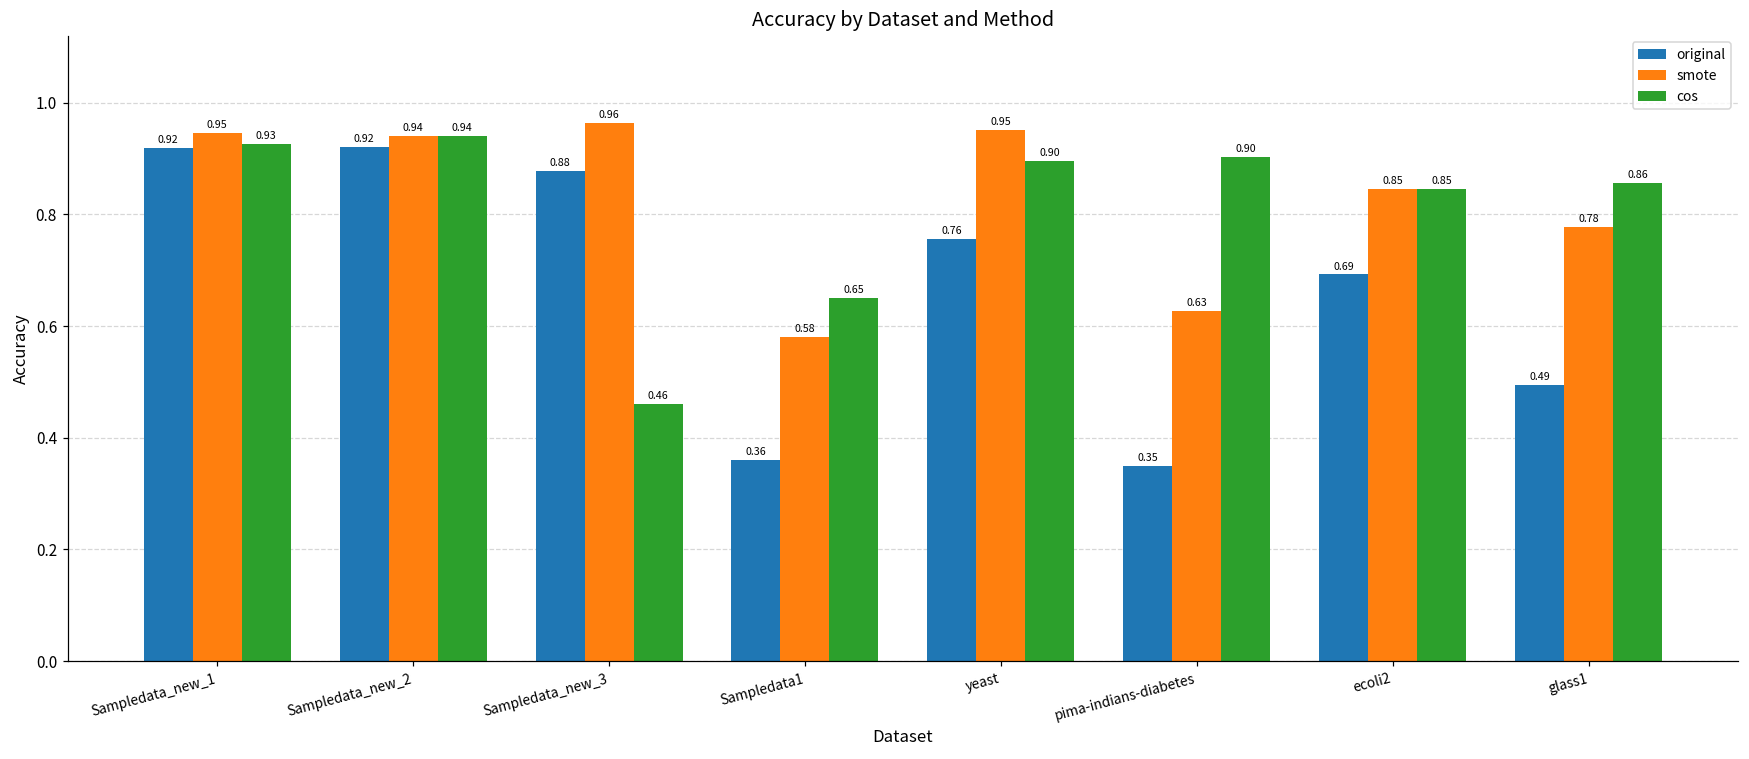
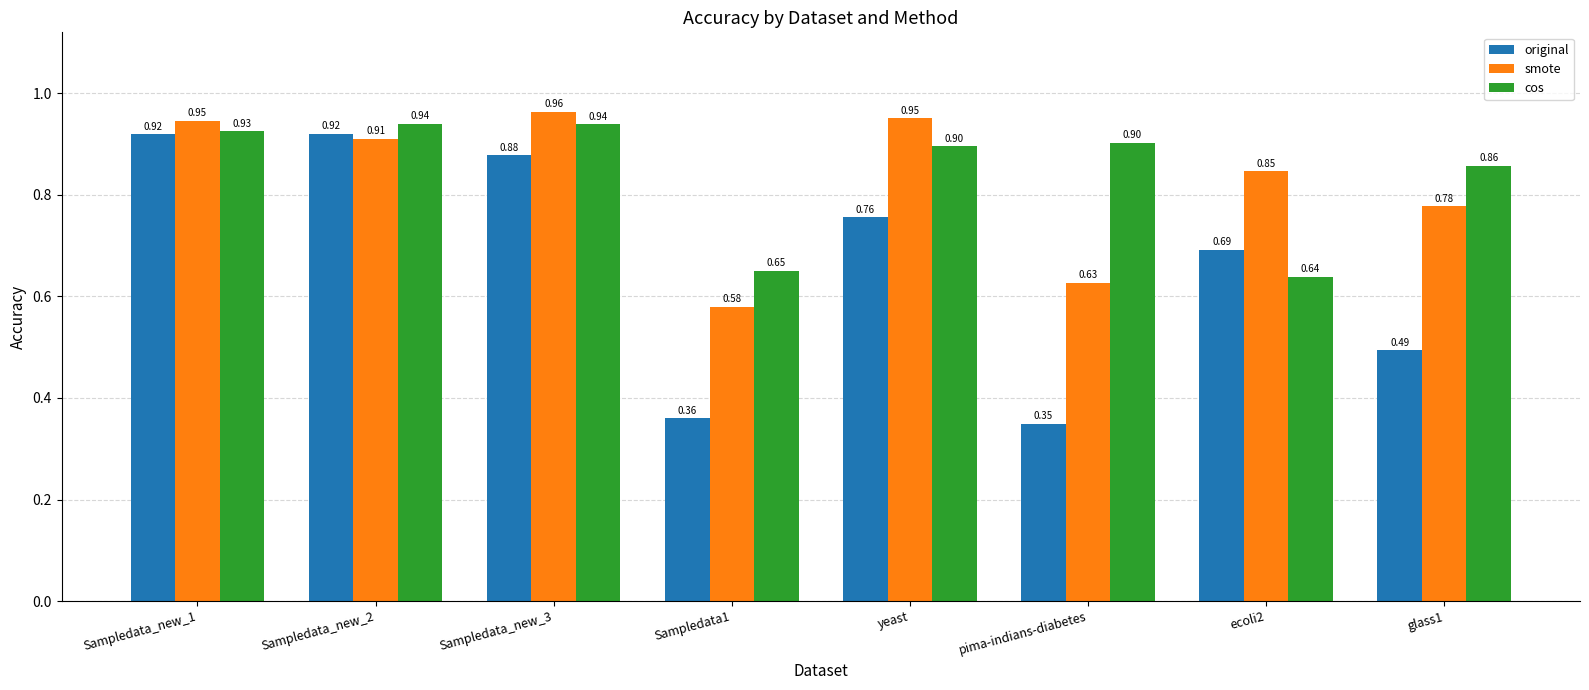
smote, Sampledata_new_2: 0.94 -> 0.91
cos, Sampledata_new_3: 0.46 -> 0.94
cos, ecoli2: 0.85 -> 0.64
